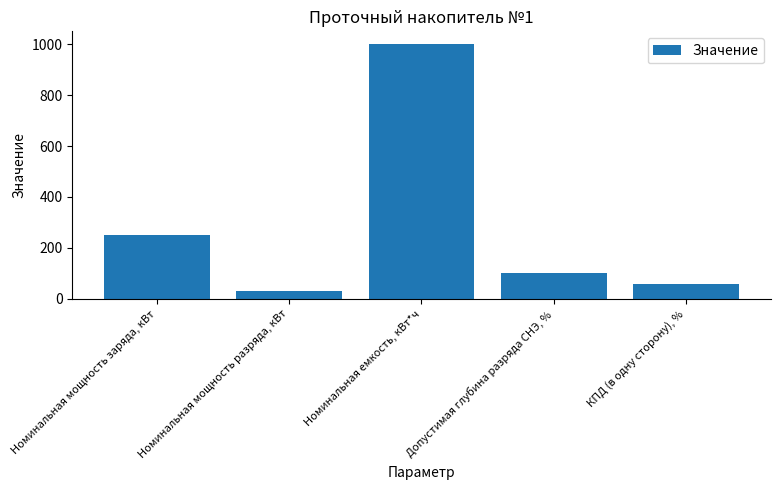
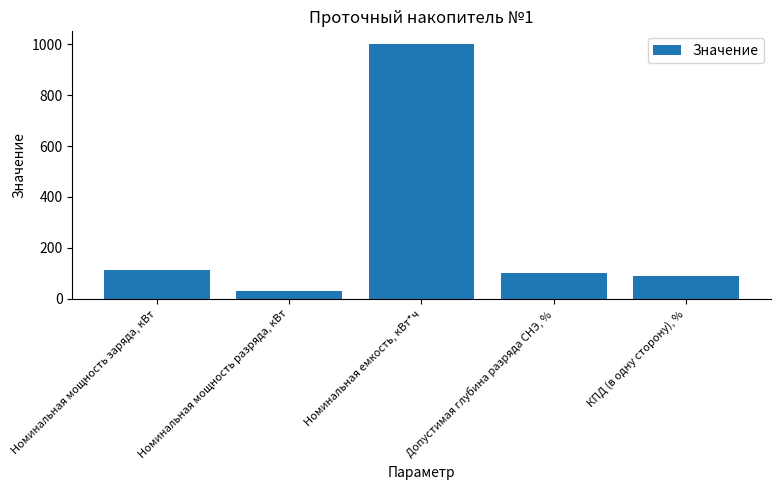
Номинальная мощность заряда, кВт: 250 -> 110
КПД (в одну сторону), %: 60 -> 90
